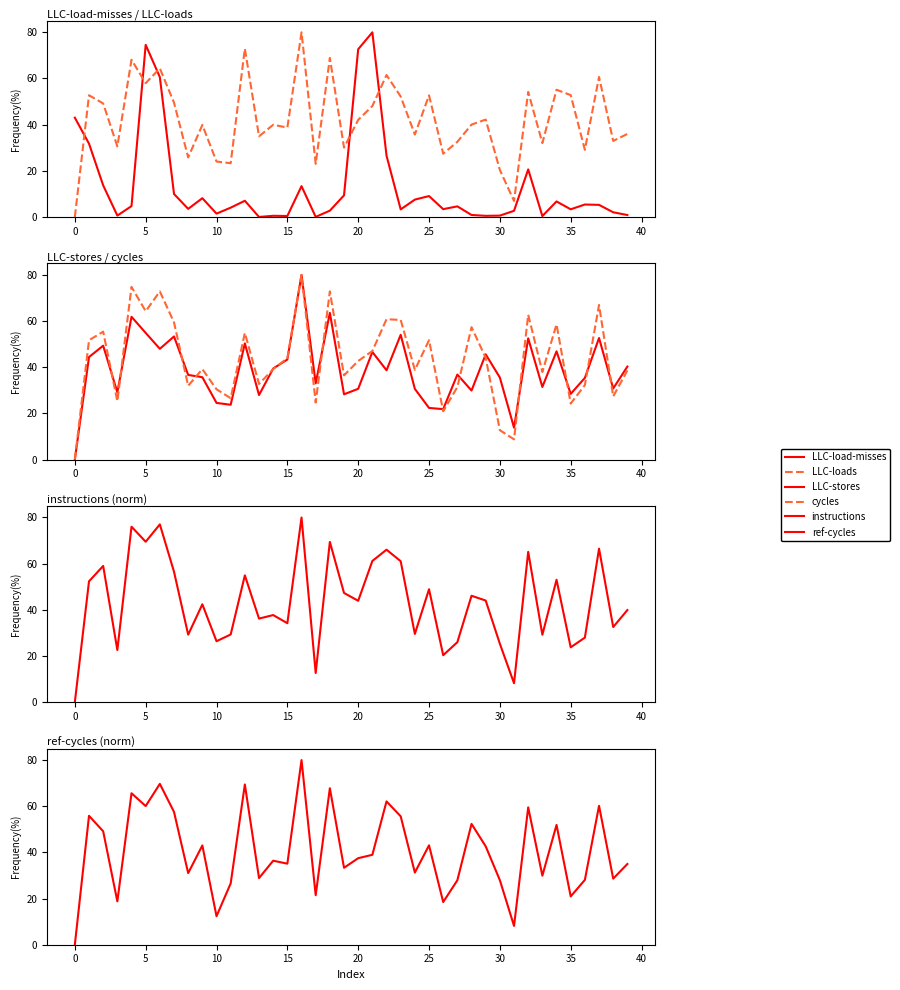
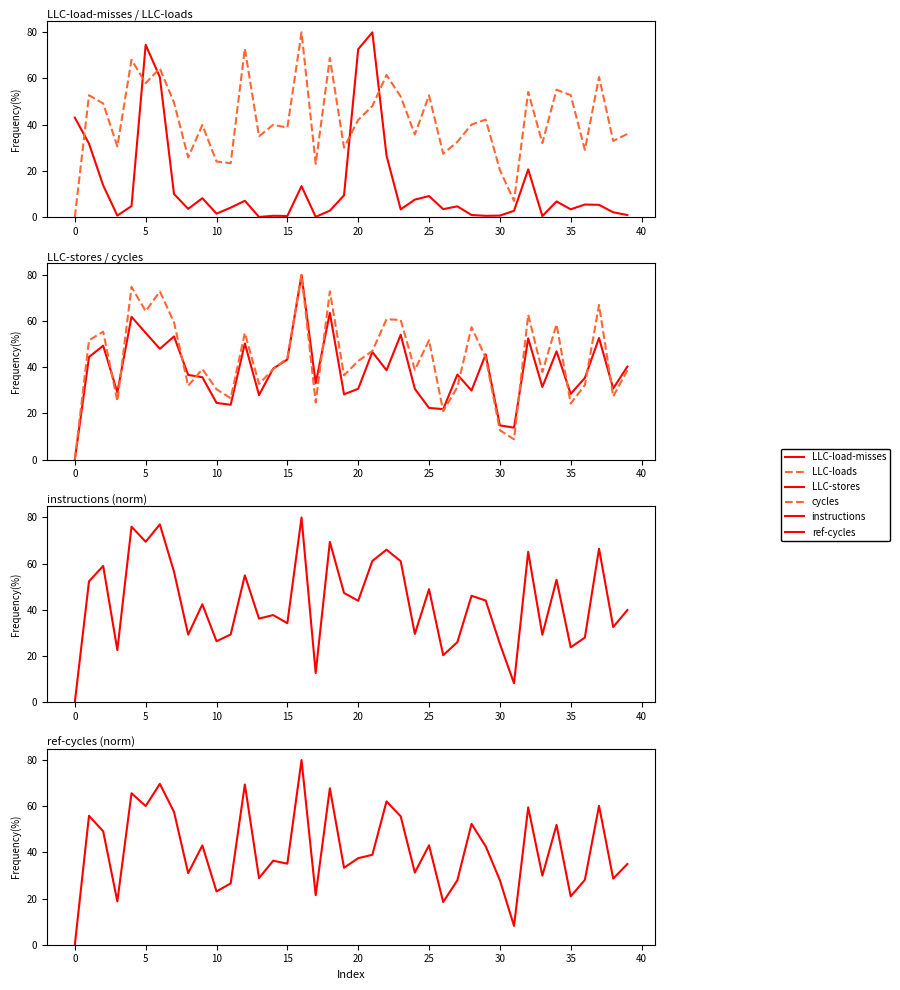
LLC-stores / cycles, LLC-stores, 30: 36 -> 15
ref-cycles (norm), 10: 12 -> 23
